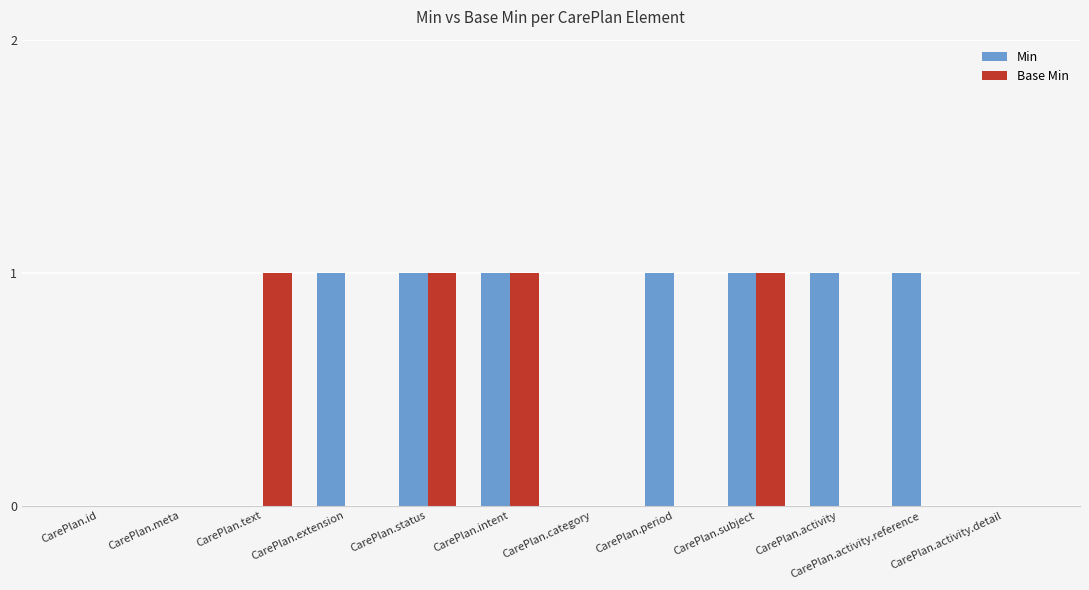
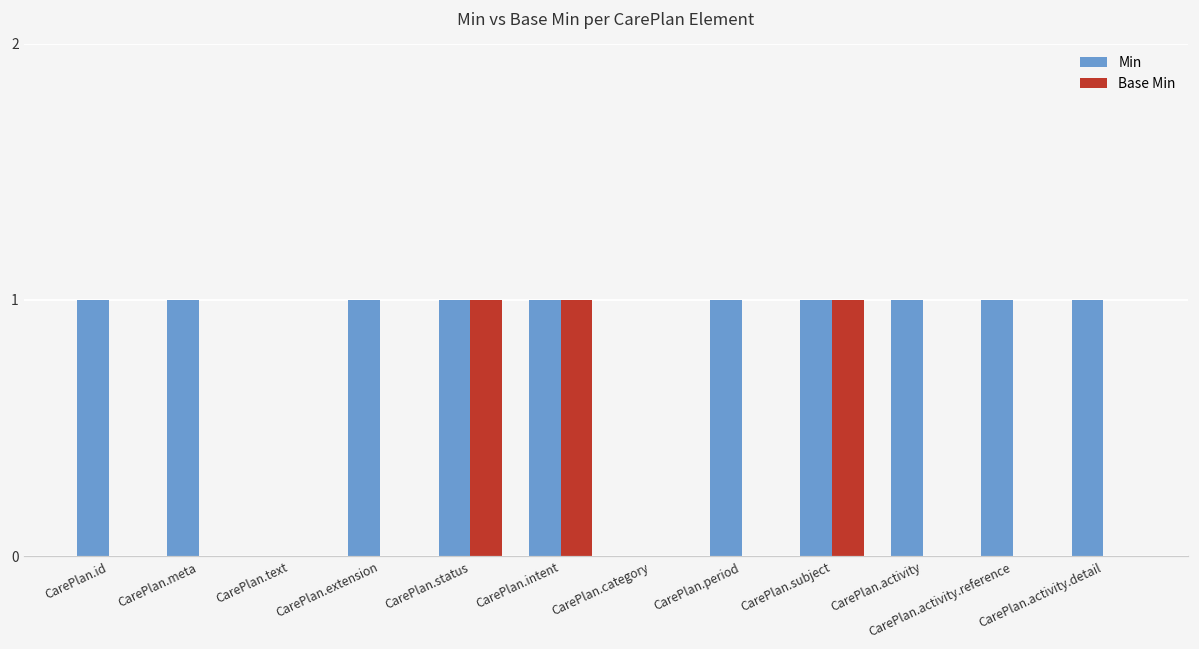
Min, CarePlan.id: 0 -> 1
Min, CarePlan.meta: 0 -> 1
Base Min, CarePlan.text: 1 -> 0
Min, CarePlan.activity.detail: 0 -> 1
